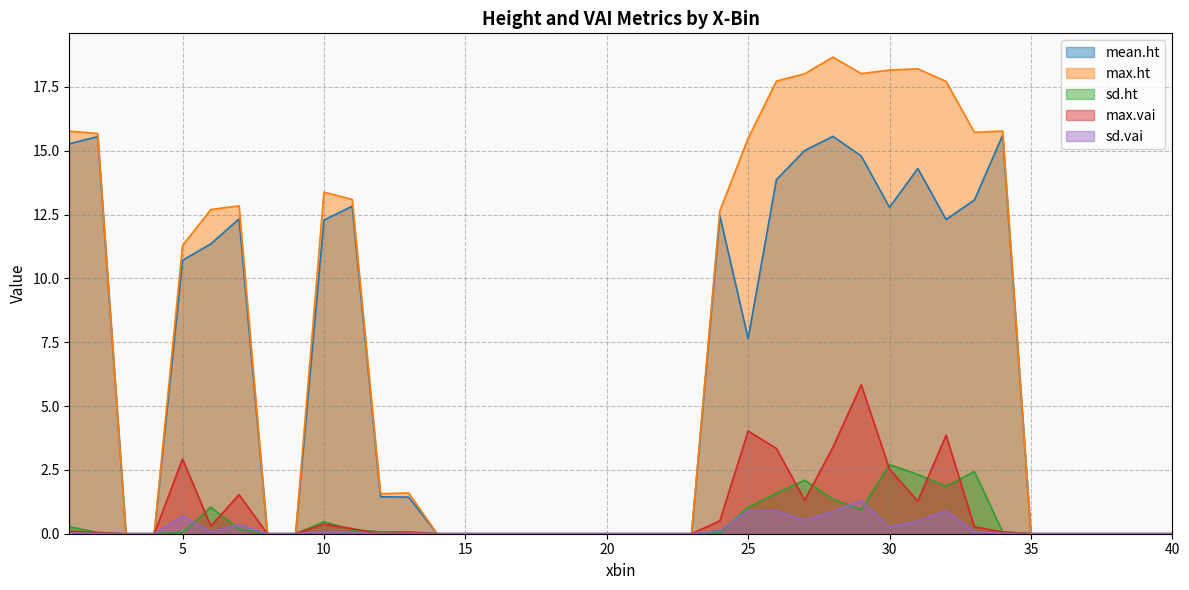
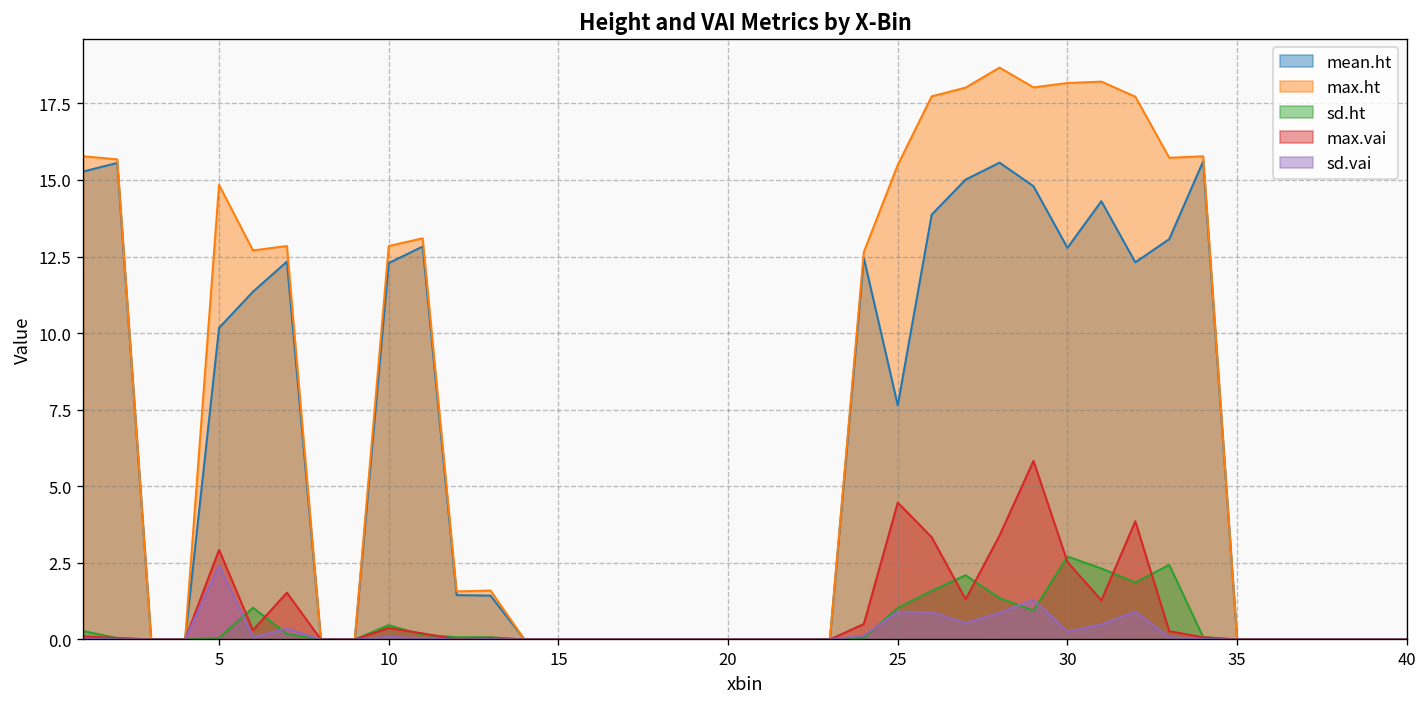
mean.ht, 5: 10.7 -> 10.2
max.ht, 5: 11.3 -> 14.8
sd.vai, 5: 0.7 -> 2.4
max.ht, 10: 13.4 -> 12.8
max.vai, 25: 4.0 -> 4.5
